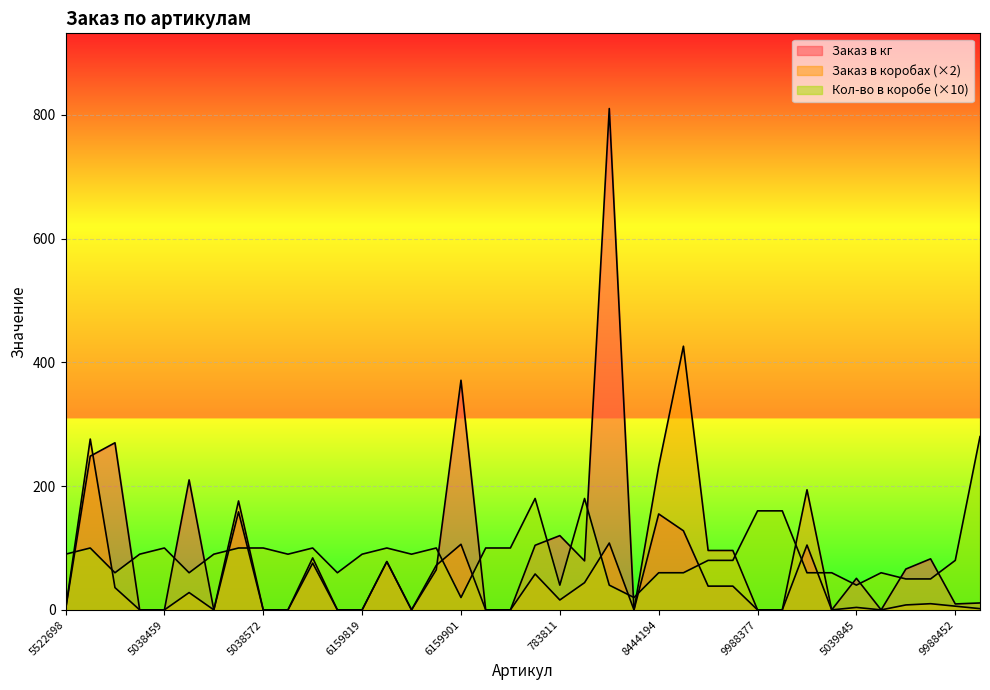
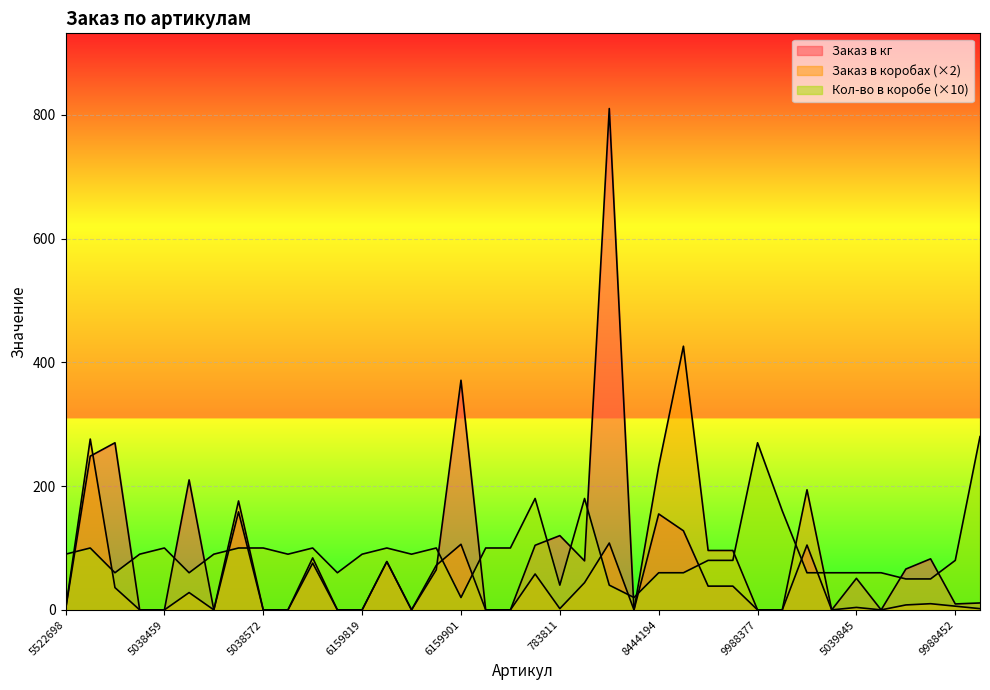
Заказ в коробах (×2), 783811: 20 -> 0
Кол-во в коробе (×10), 9988377: 160 -> 270
Кол-во в коробе (×10), 5039845: 40 -> 60
